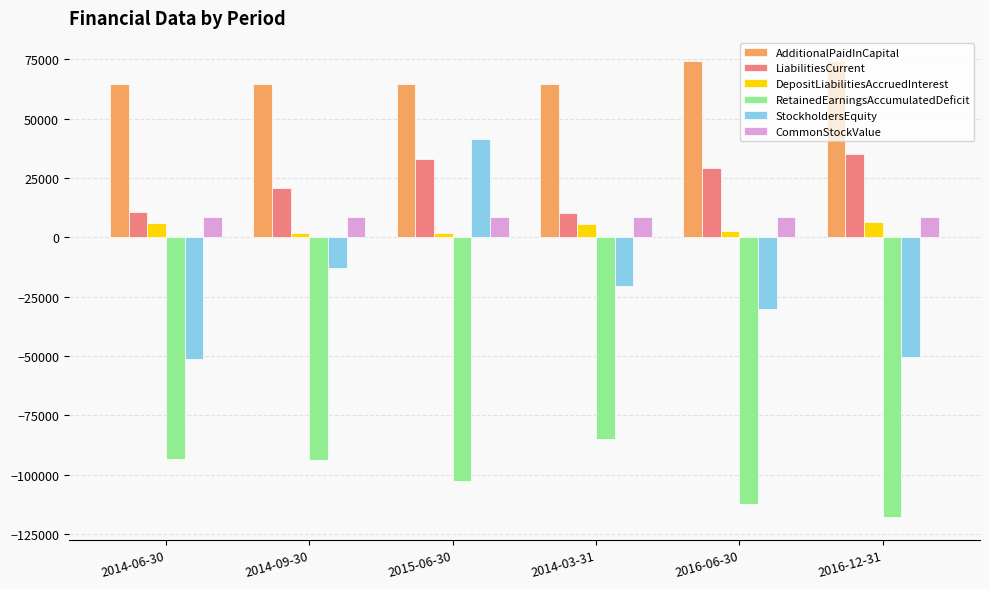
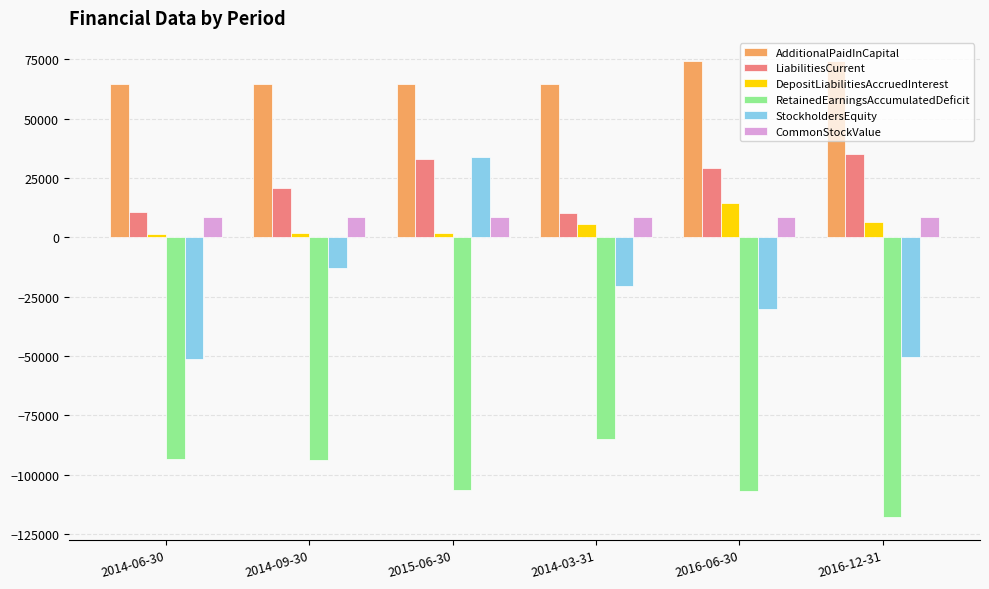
DepositLiabilitiesAccruedInterest, 2014-06-30: 6000 -> 2000
RetainedEarningsAccumulatedDeficit, 2015-06-30: -103000 -> -106000
StockholdersEquity, 2015-06-30: 41000 -> 34000
DepositLiabilitiesAccruedInterest, 2016-06-30: 3000 -> 14000
RetainedEarningsAccumulatedDeficit, 2016-06-30: -112000 -> -107000
